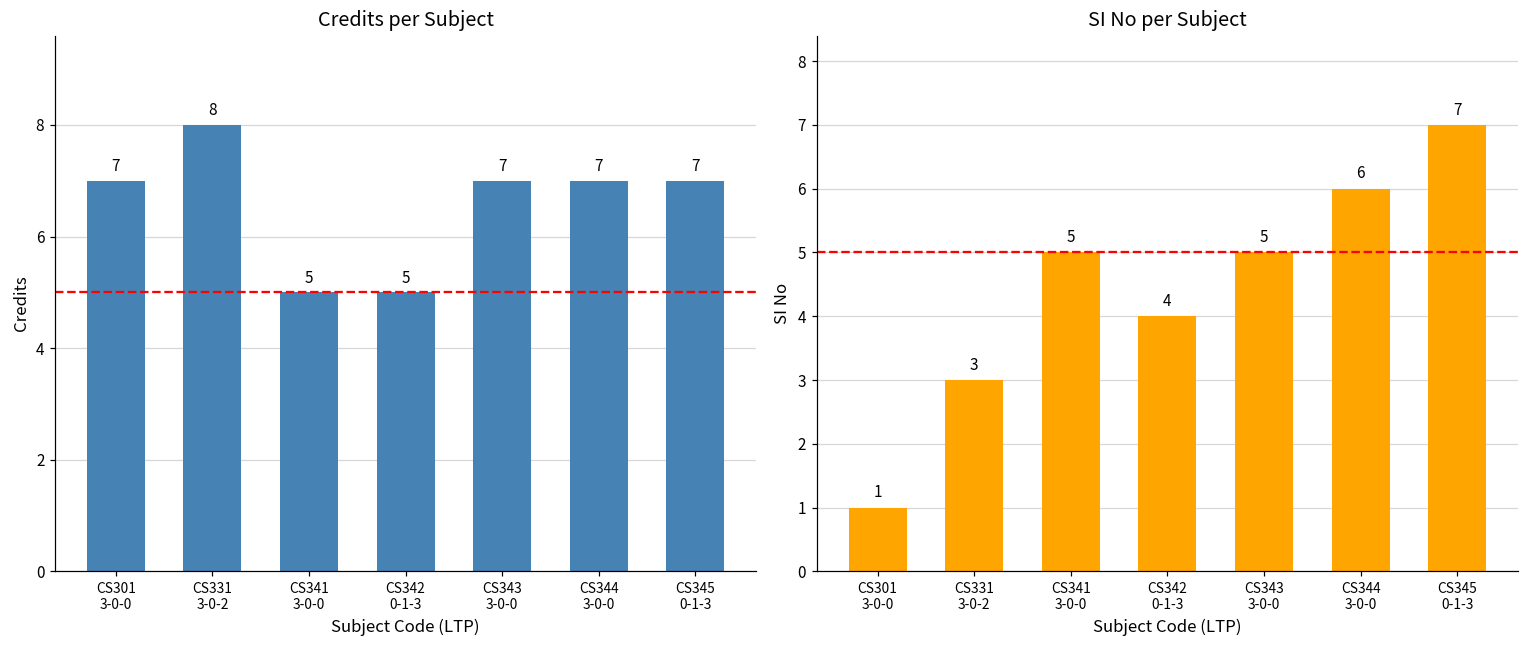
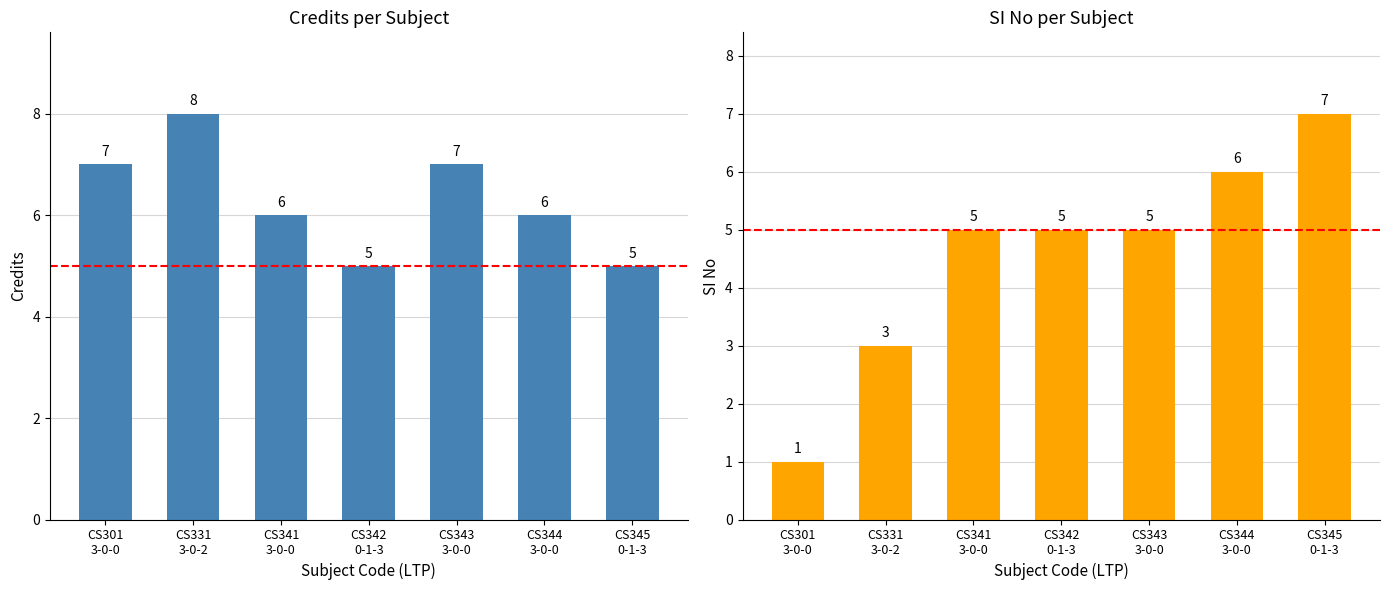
Credits per Subject, CS341 3-0-0: 5 -> 6
Credits per Subject, CS344 3-0-0: 7 -> 6
Credits per Subject, CS345 0-1-3: 7 -> 5
SI No per Subject, CS342 0-1-3: 4 -> 5
